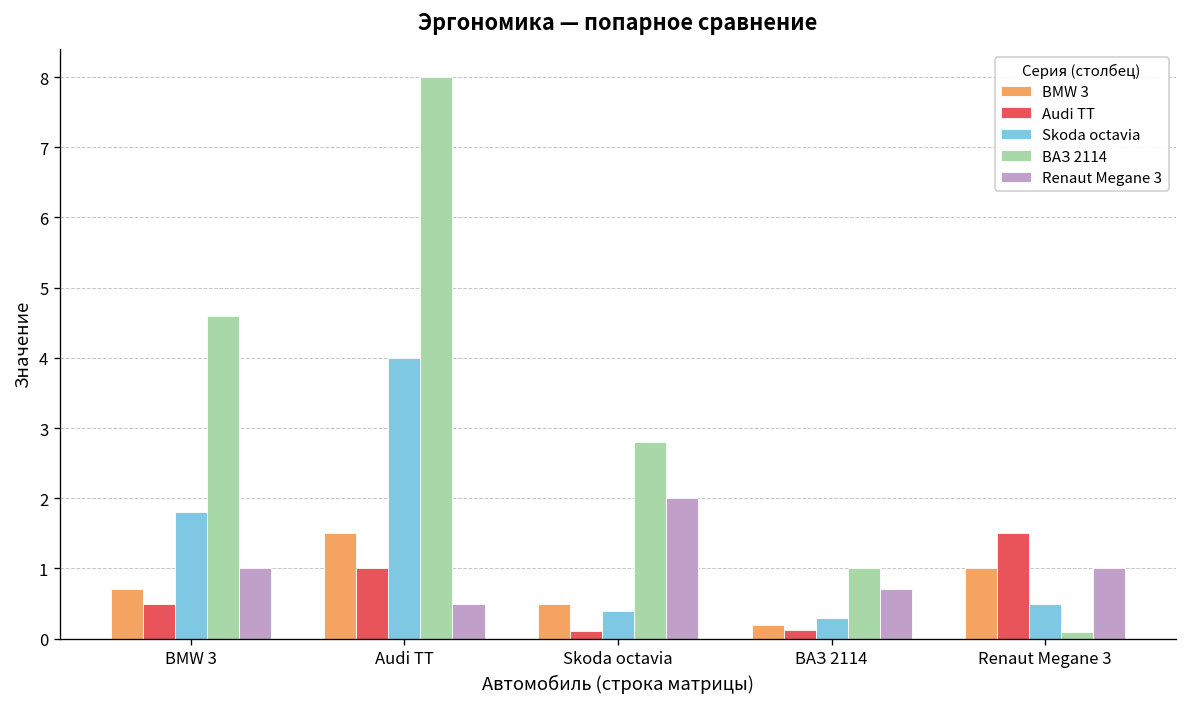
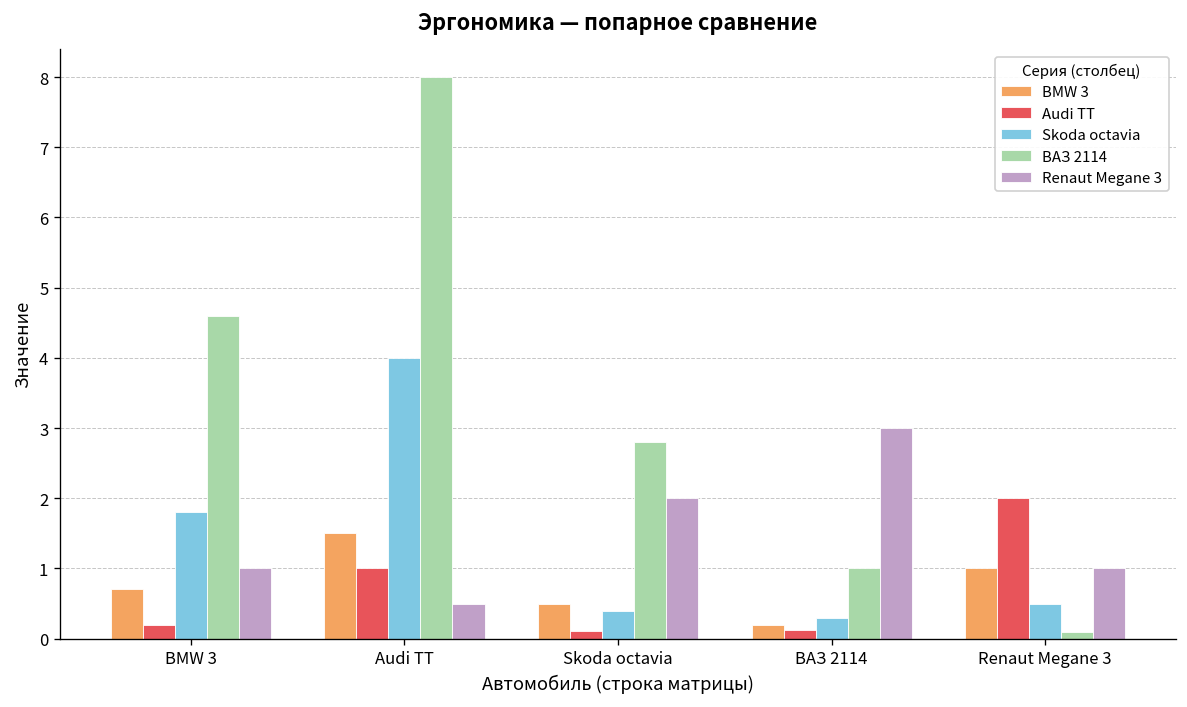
Audi TT, BMW 3: 0.5 -> 0.2
Renaut Megane 3, ВАЗ 2114: 0.7 -> 3.0
Audi TT, Renaut Megane 3: 1.5 -> 2.0
